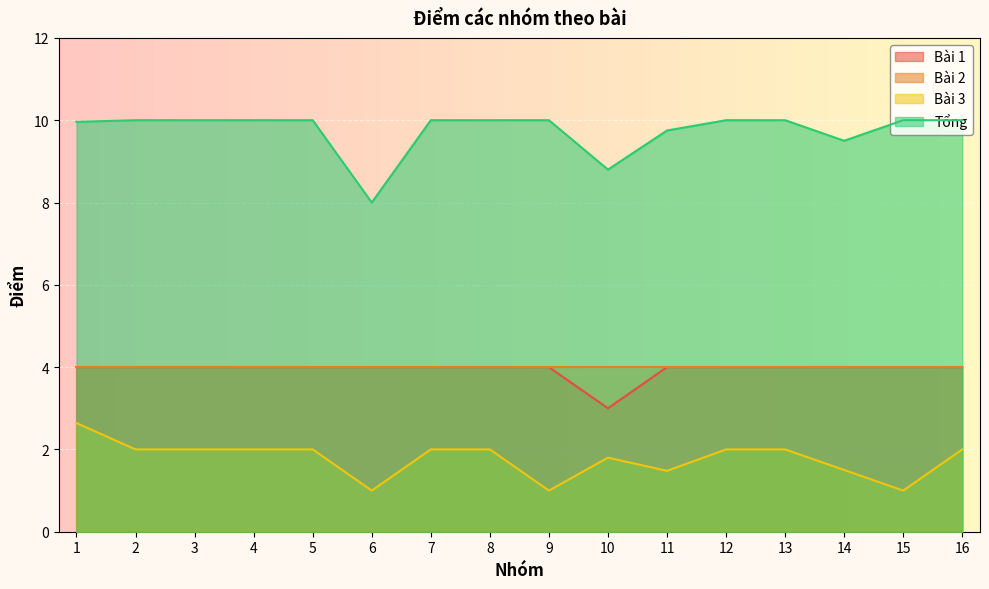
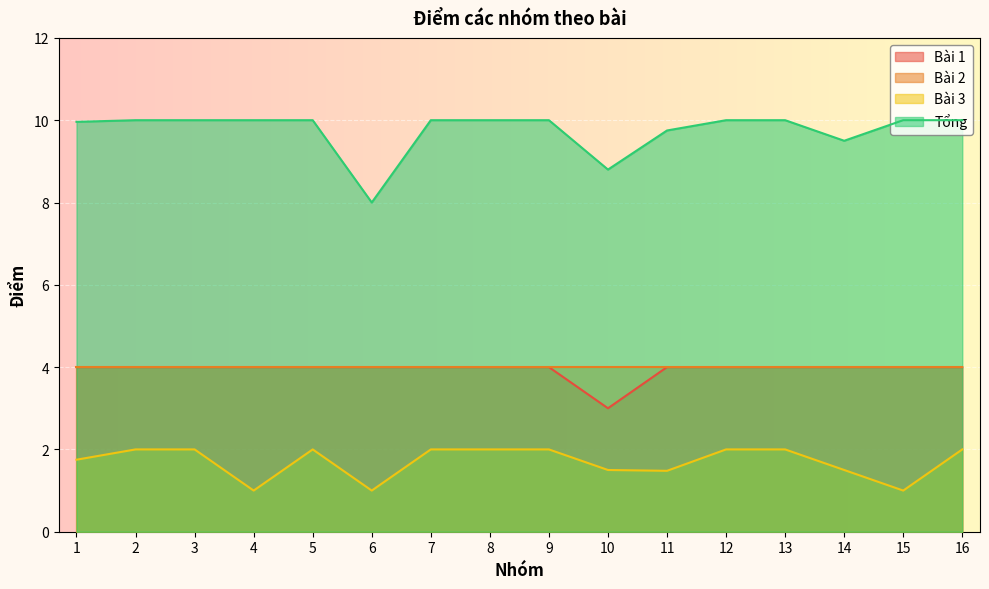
Bài 3, 1: 2.6 -> 1.8
Bài 3, 4: 2 -> 1
Bài 3, 9: 1 -> 2
Bài 3, 10: 1.8 -> 1.5
